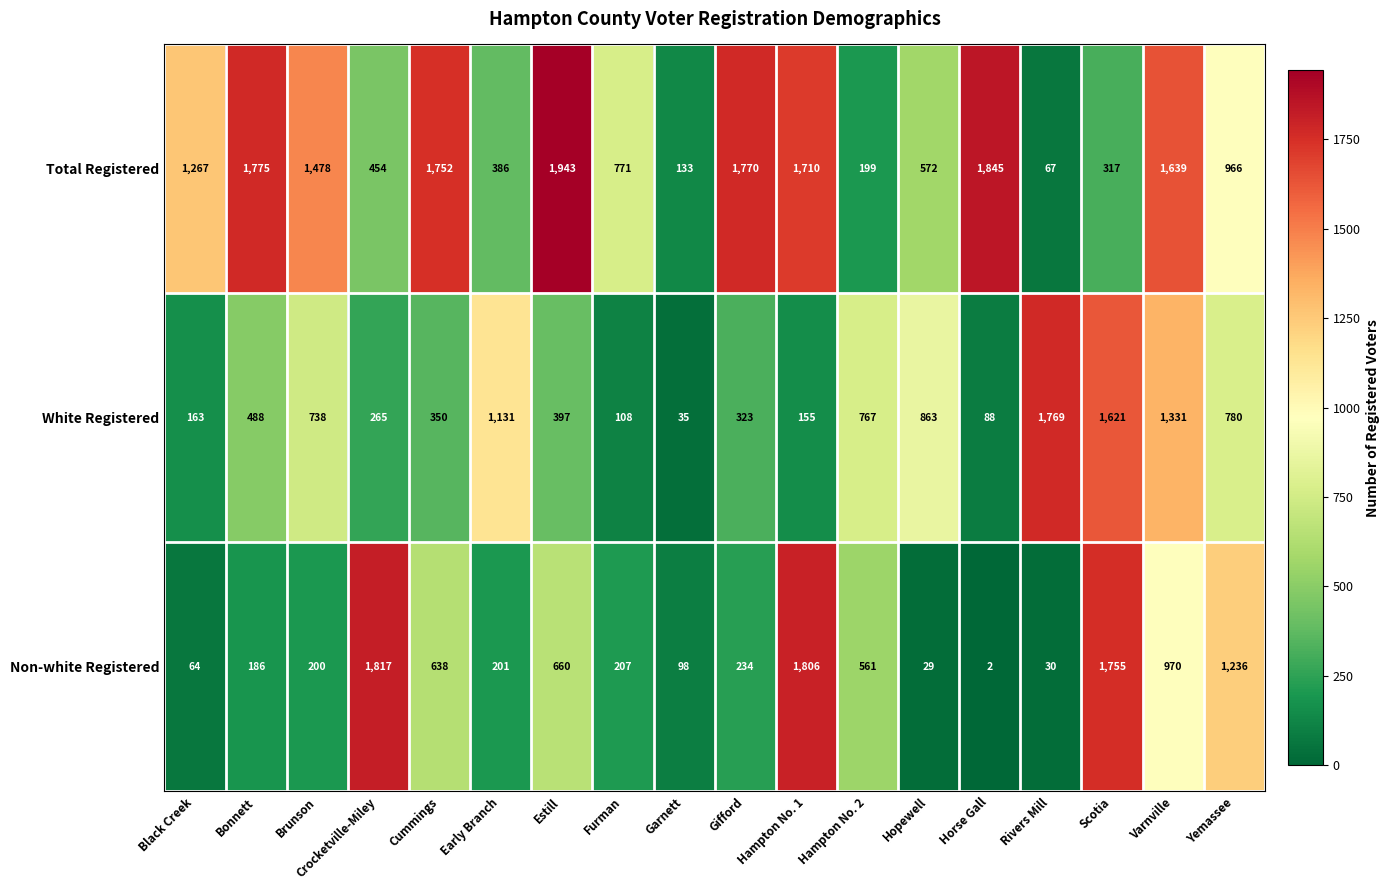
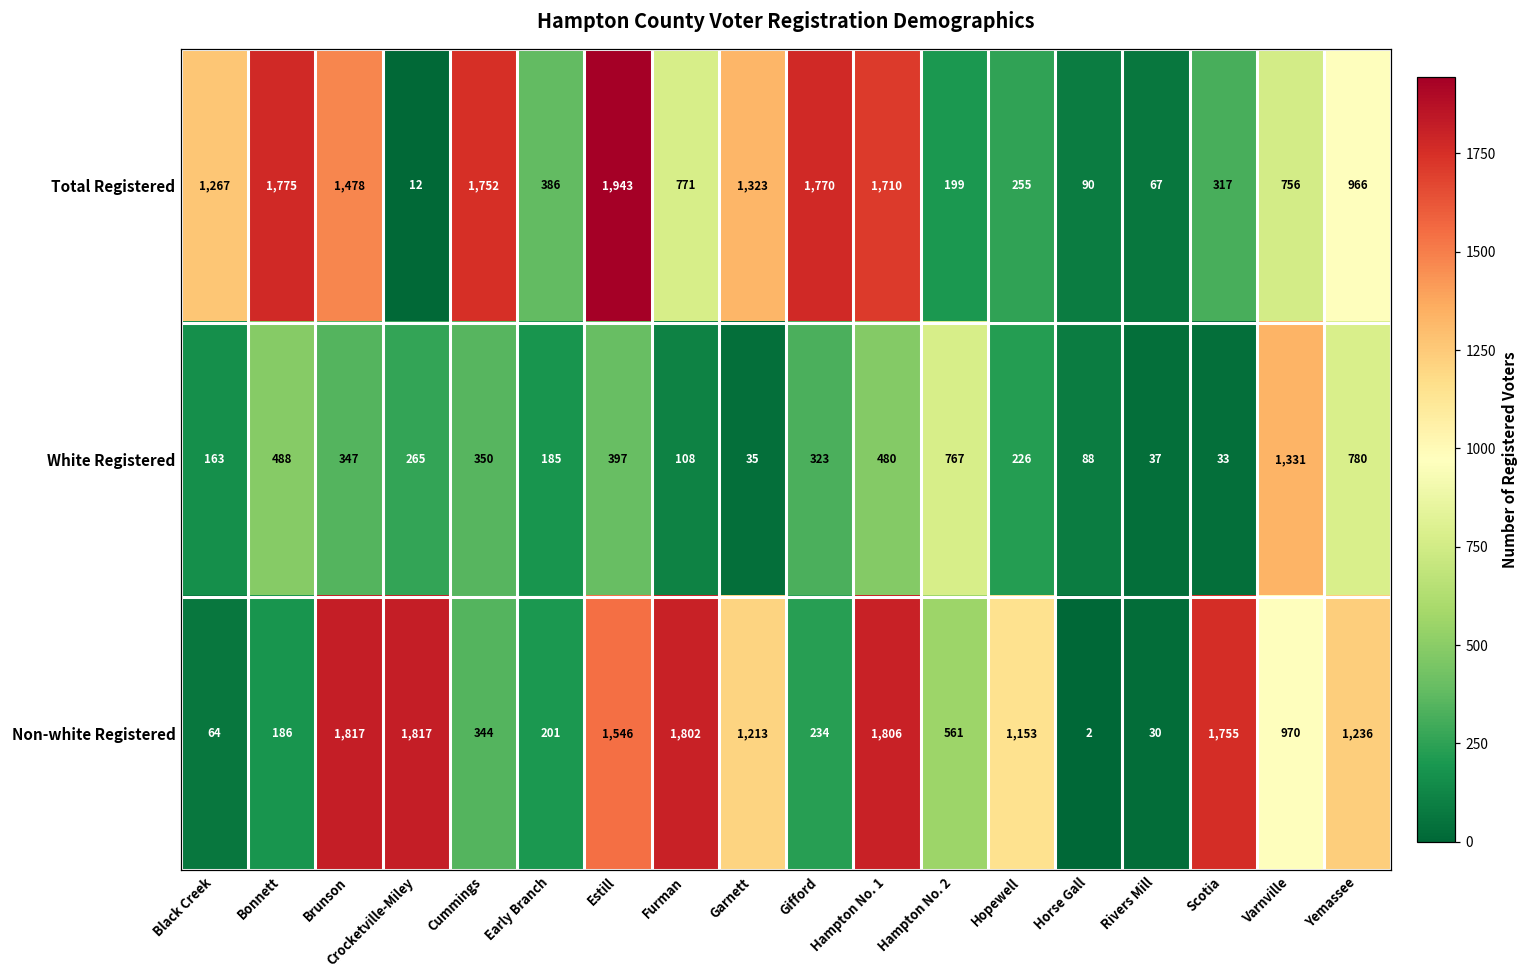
Total Registered, Crocketville-Miley: 454 -> 12
Total Registered, Garnett: 133 -> 1,323
Total Registered, Hopewell: 572 -> 255
Total Registered, Horse Gall: 1,845 -> 90
Total Registered, Varnville: 1,639 -> 756
White Registered, Brunson: 738 -> 347
White Registered, Early Branch: 1,131 -> 185
White Registered, Hampton No. 1: 155 -> 480
White Registered, Hopewell: 863 -> 226
White Registered, Rivers Mill: 1,769 -> 37
White Registered, Scotia: 1,621 -> 33
Non-white Registered, Brunson: 200 -> 1,817
Non-white Registered, Cummings: 638 -> 344
Non-white Registered, Estill: 660 -> 1,546
Non-white Registered, Furman: 207 -> 1,802
Non-white Registered, Garnett: 98 -> 1,213
Non-white Registered, Hopewell: 29 -> 1,153
